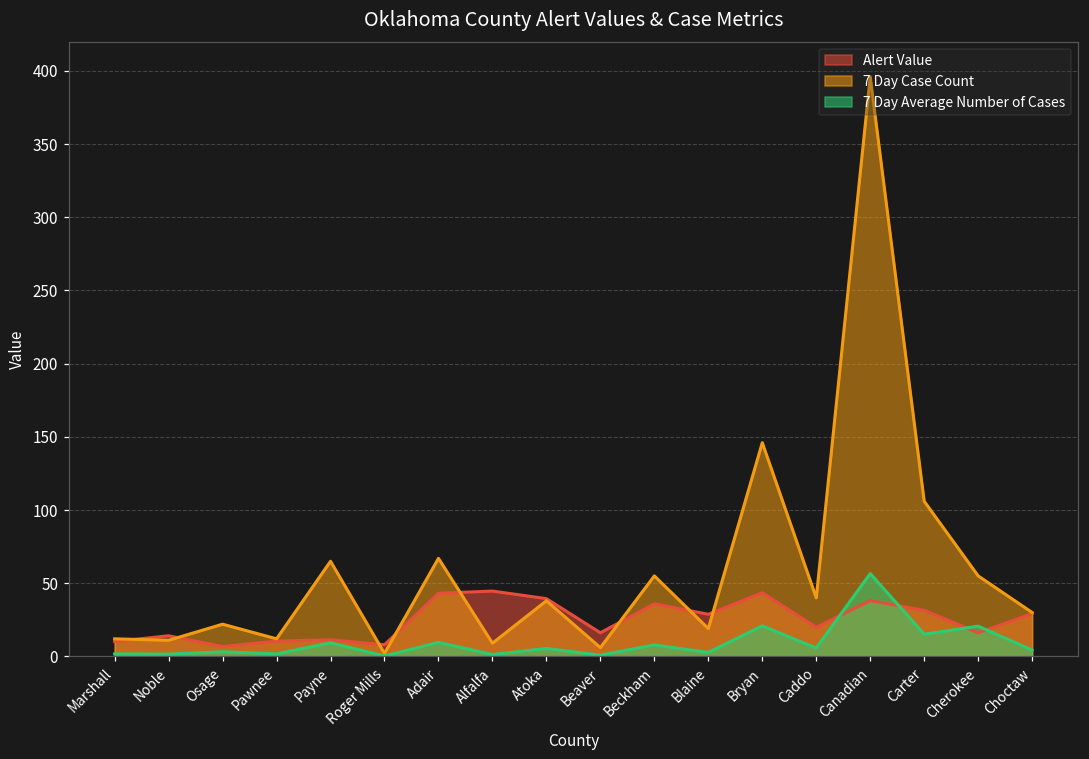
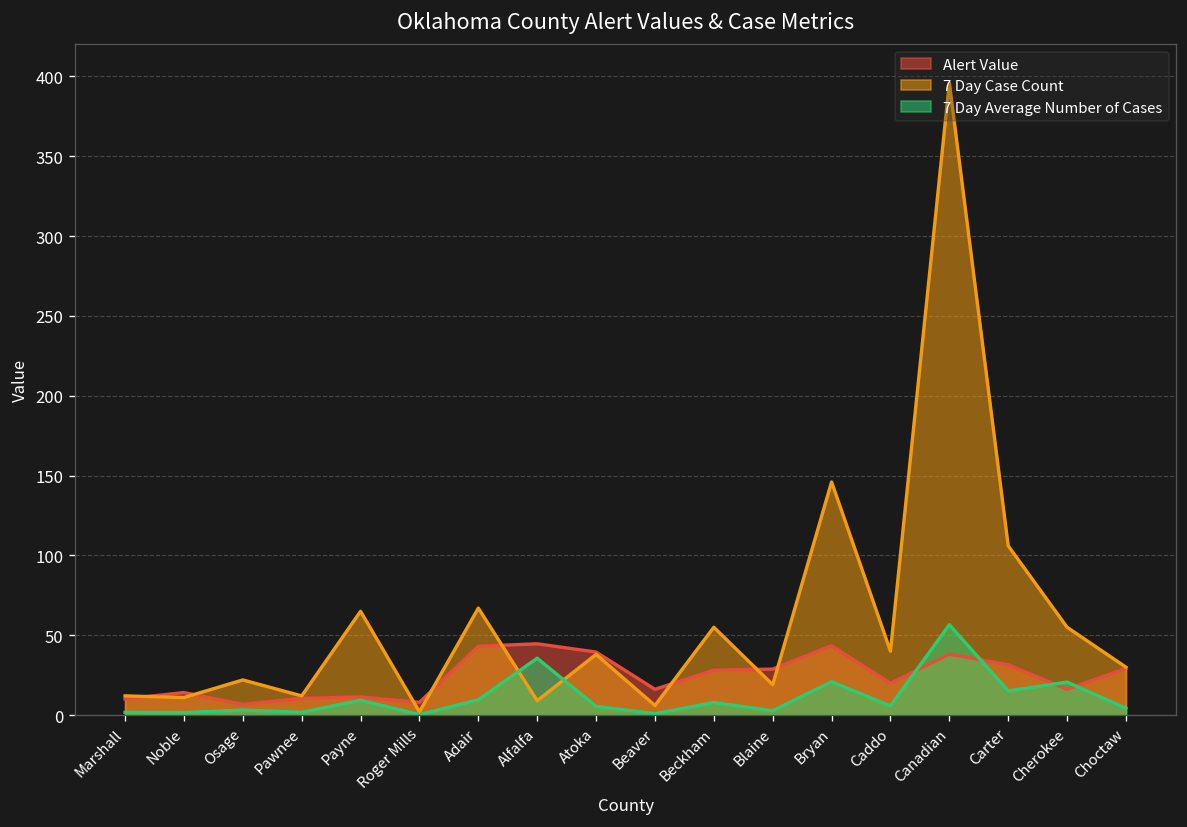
7 Day Average Number of Cases, Alfalfa: 1 -> 36
Alert Value, Beckham: 36 -> 28
